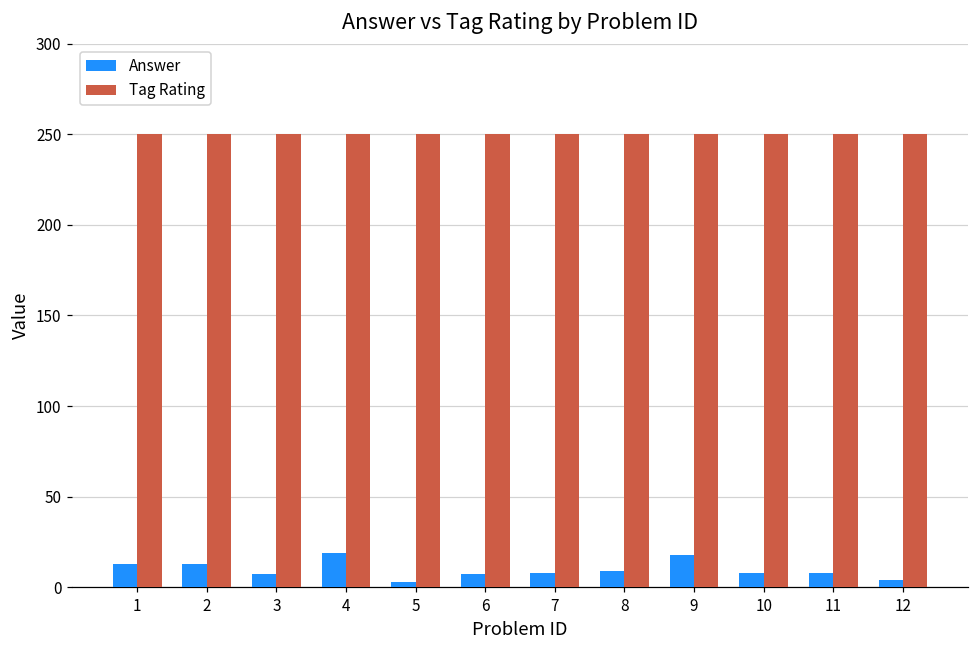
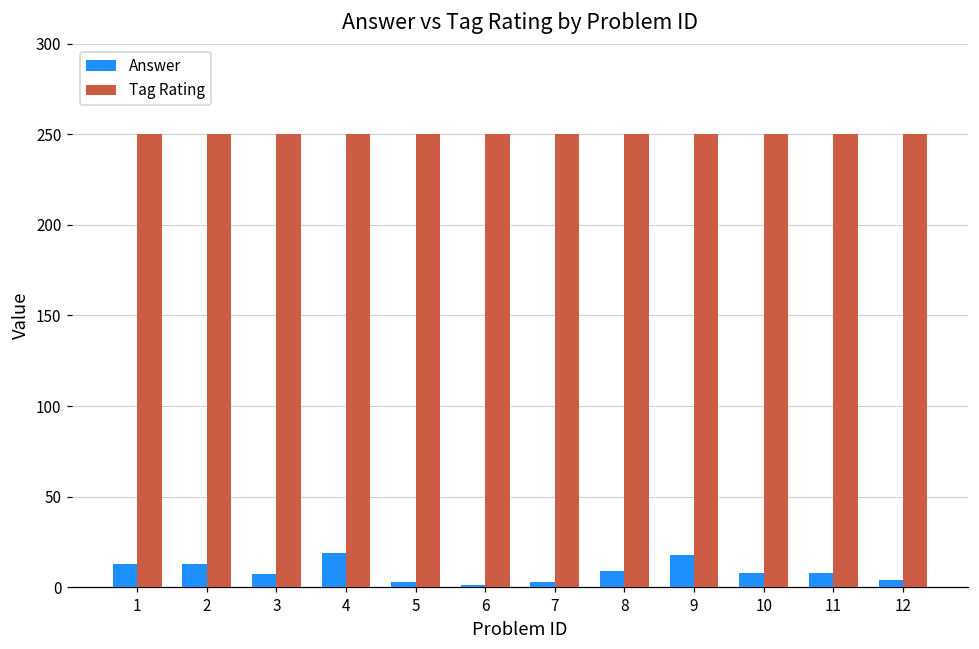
Answer, 6: 7 -> 1
Answer, 7: 8 -> 3
